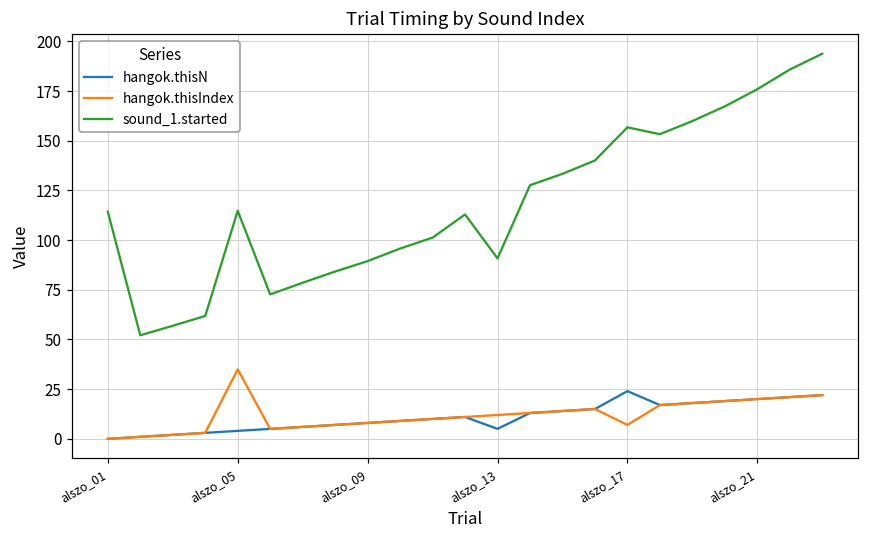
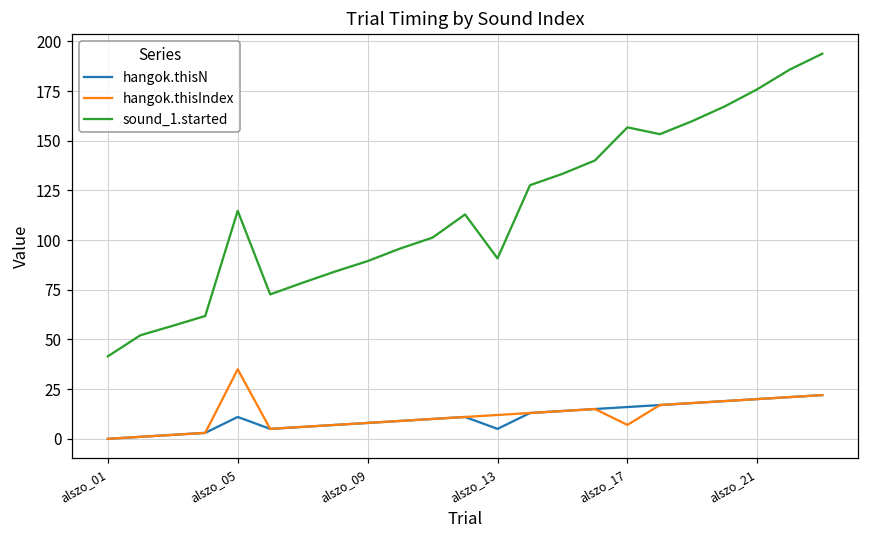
sound_1.started, alszo_01: 114 -> 41
hangok.thisN, alszo_05: 4 -> 11
hangok.thisN, alszo_17: 24 -> 16
